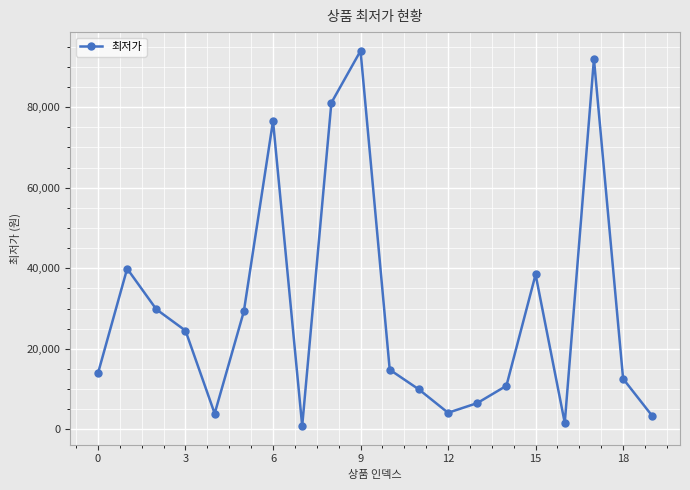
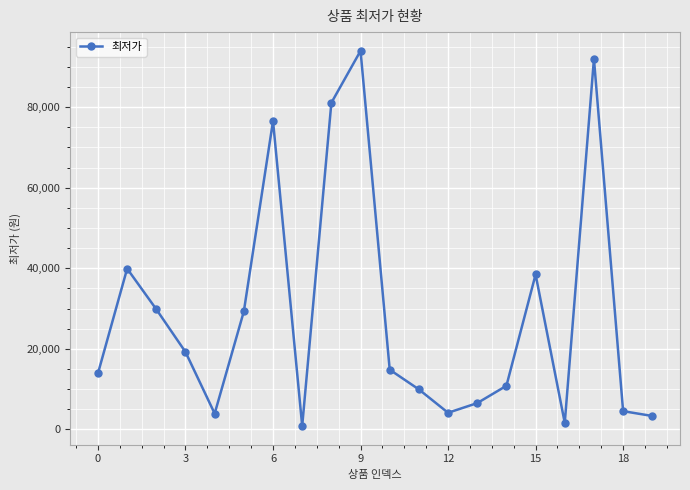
3: 25,000 -> 19,000
18: 13,000 -> 5,000
